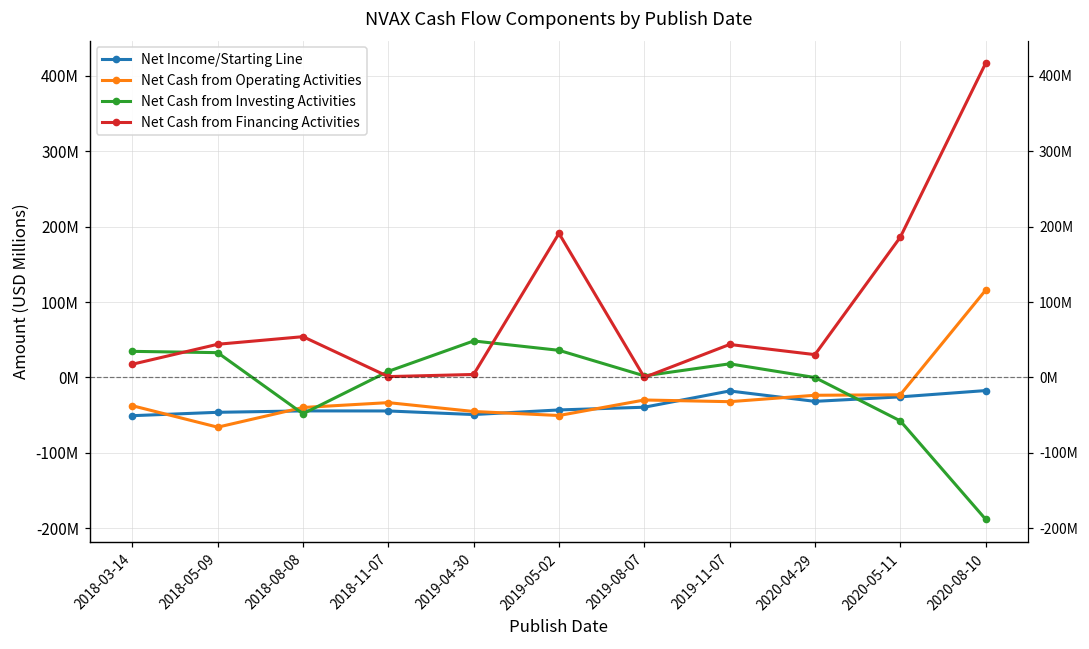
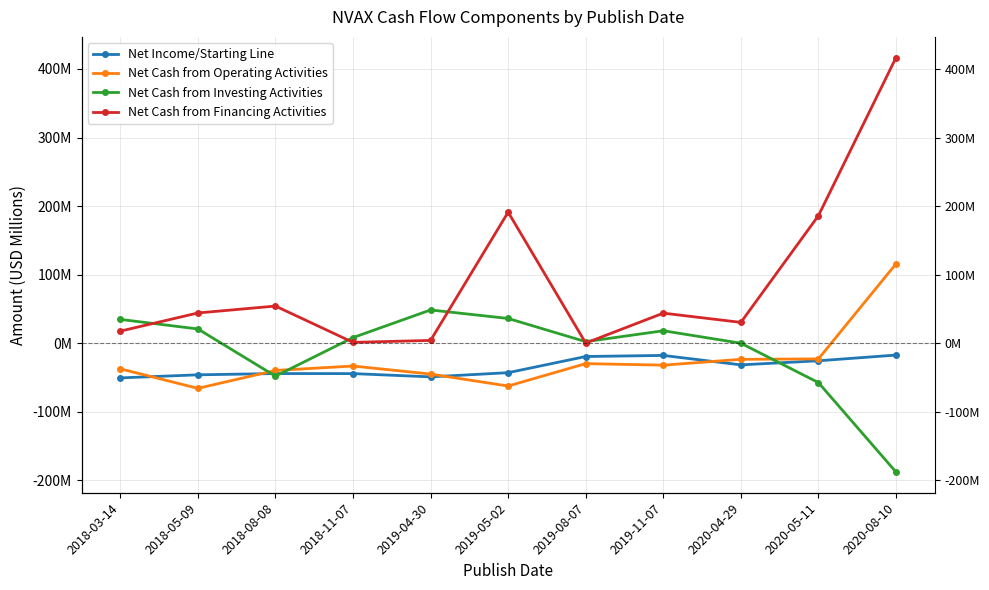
Net Cash from Investing Activities, 2018-05-09: 30000000 -> 20000000
Net Cash from Operating Activities, 2019-05-02: -50000000 -> -60000000
Net Income/Starting Line, 2019-08-07: -40000000 -> -20000000
